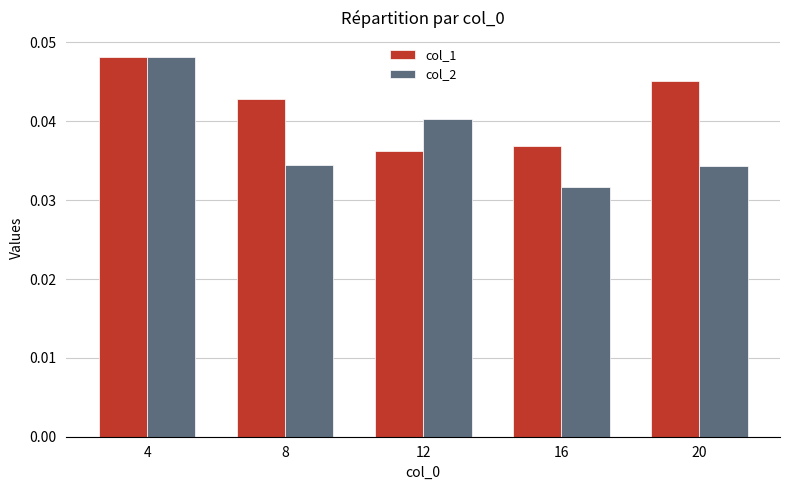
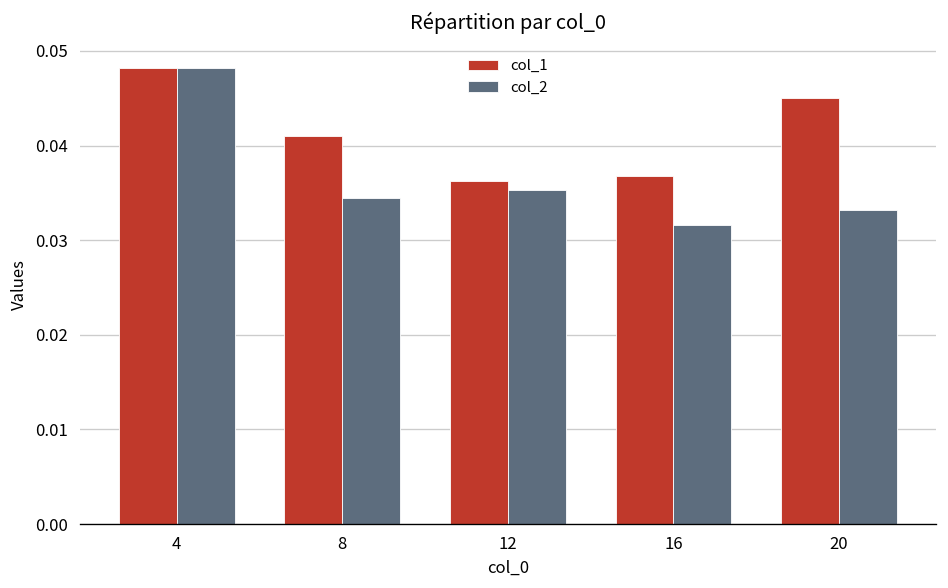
col_1, 8: 0.043 -> 0.041
col_2, 12: 0.040 -> 0.035
col_2, 20: 0.034 -> 0.033
